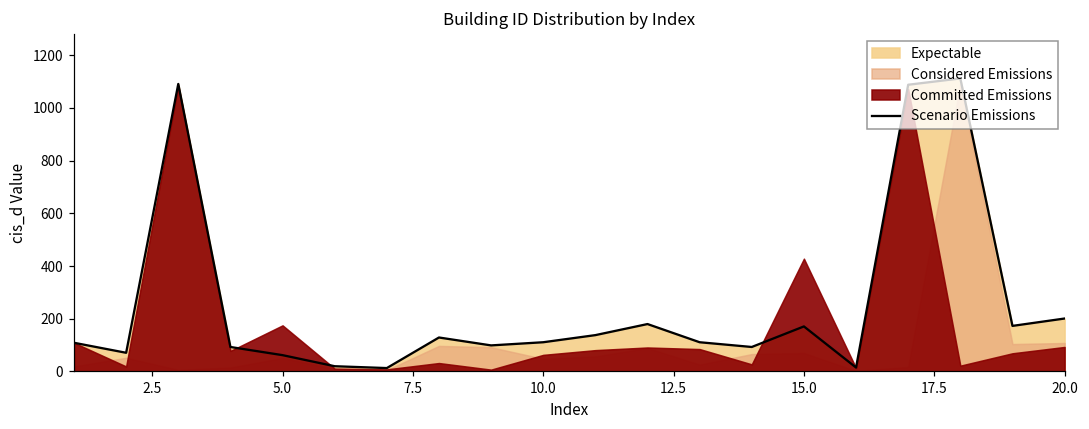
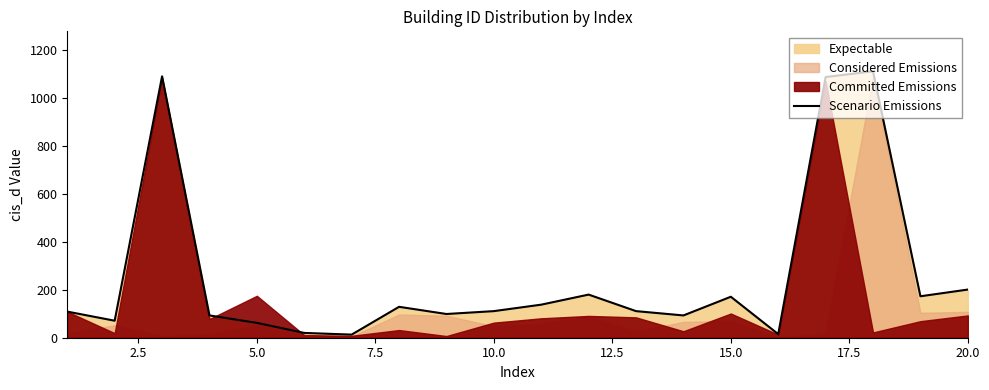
Committed Emissions, 15.0: 430 -> 100
